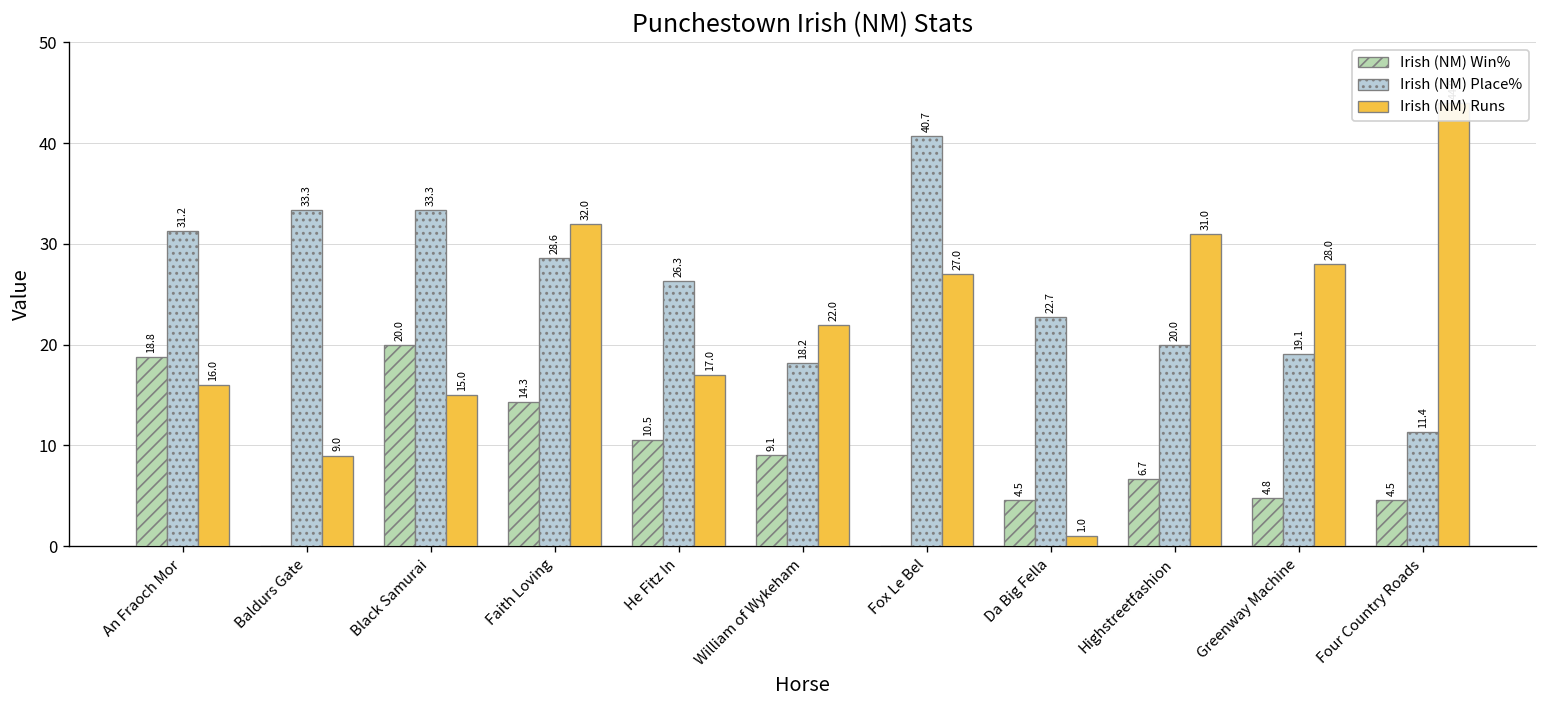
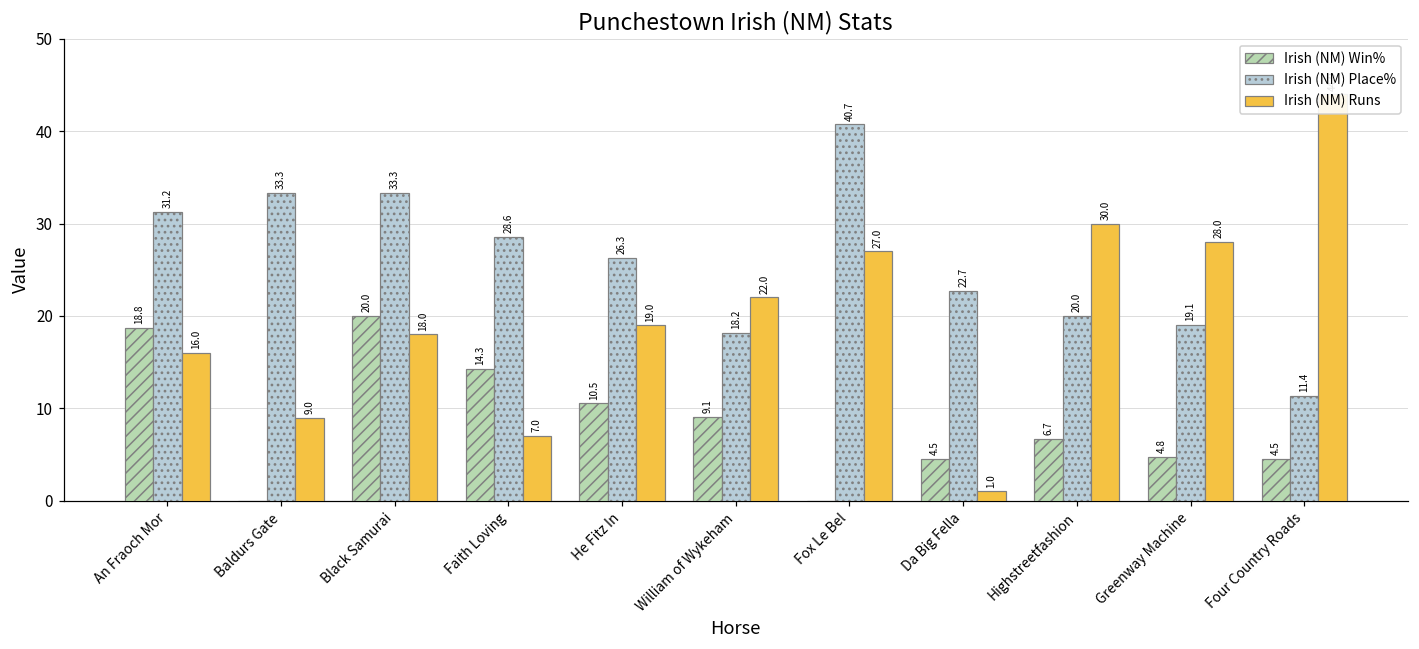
Irish (NM) Runs, Black Samurai: 15.0 -> 18.0
Irish (NM) Runs, Faith Loving: 32.0 -> 7.0
Irish (NM) Runs, He Fitz In: 17.0 -> 19.0
Irish (NM) Runs, Highstreetfashion: 31.0 -> 30.0
